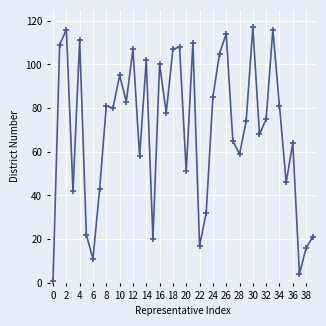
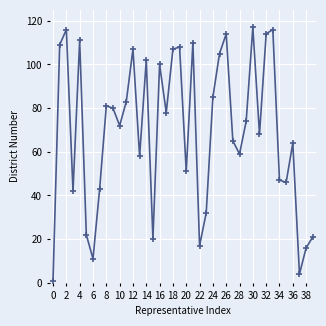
10: 95 -> 72
32: 75 -> 114
34: 81 -> 47
